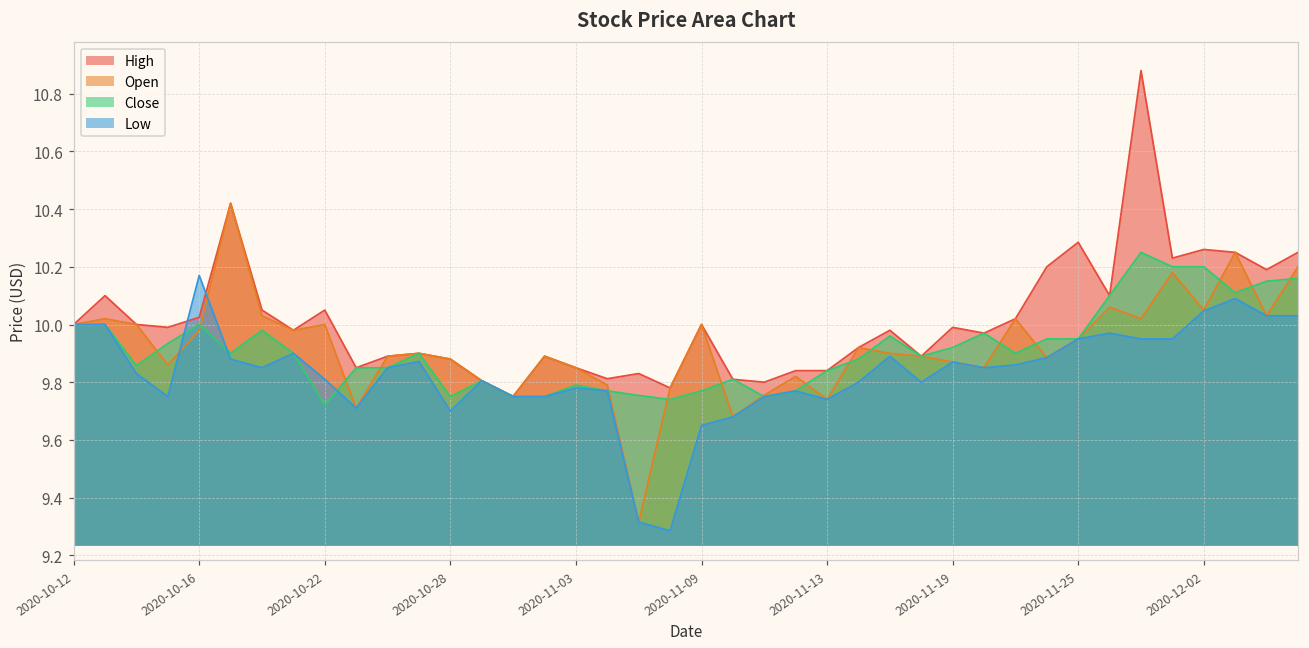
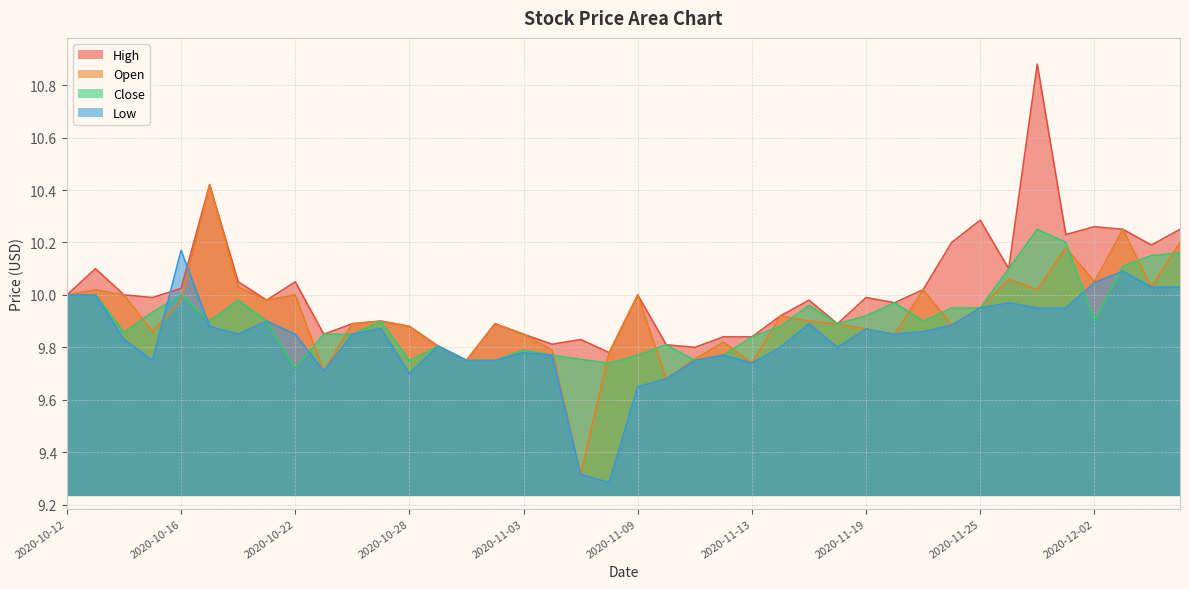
Low, 2020-10-22: 9.81 -> 9.85
Close, 2020-12-02: 10.2 -> 9.9
